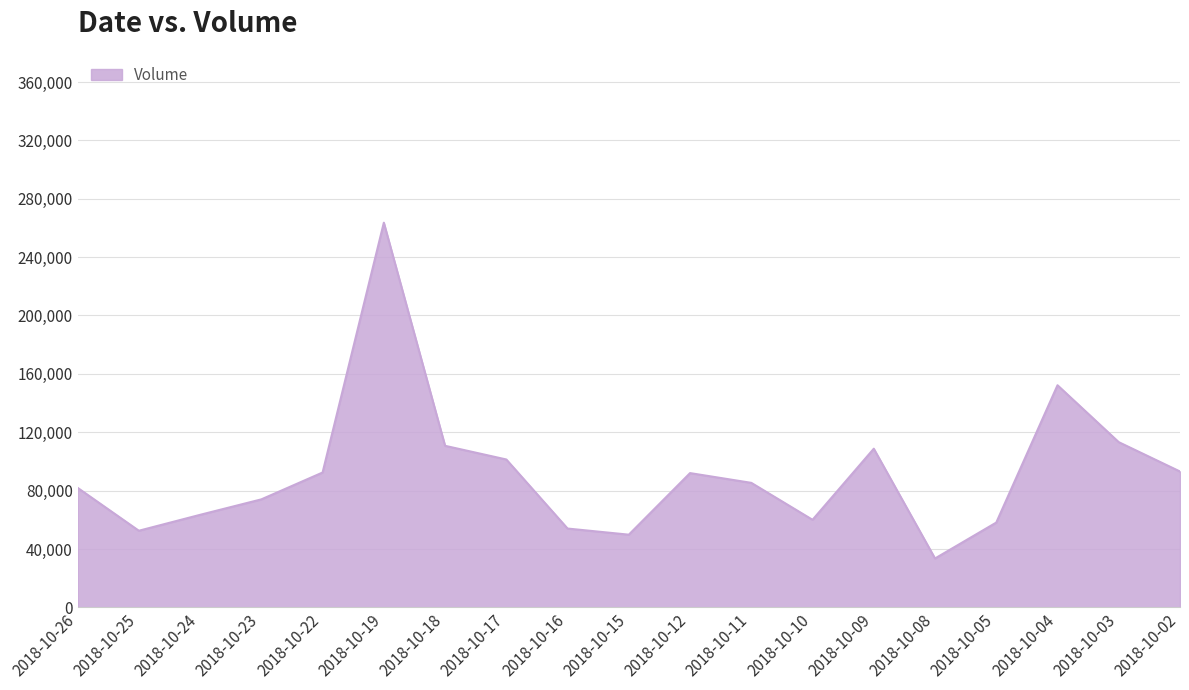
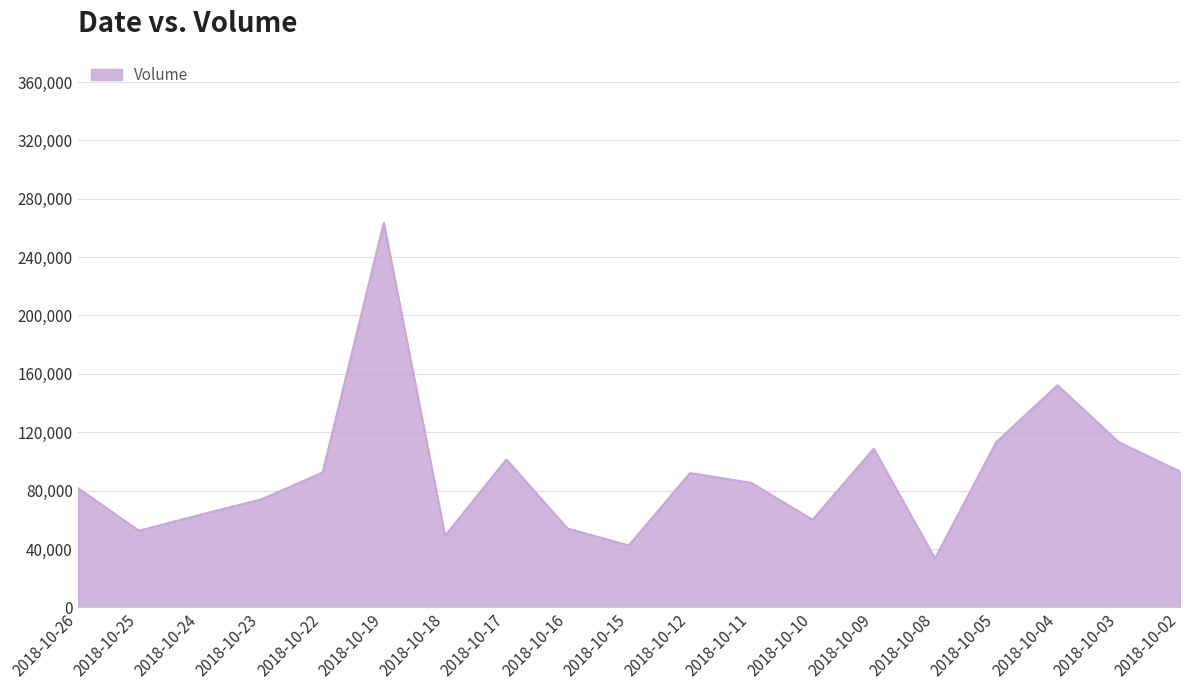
2018-10-18: 111,000 -> 49,000
2018-10-15: 50,000 -> 42,000
2018-10-05: 58,000 -> 113,000
